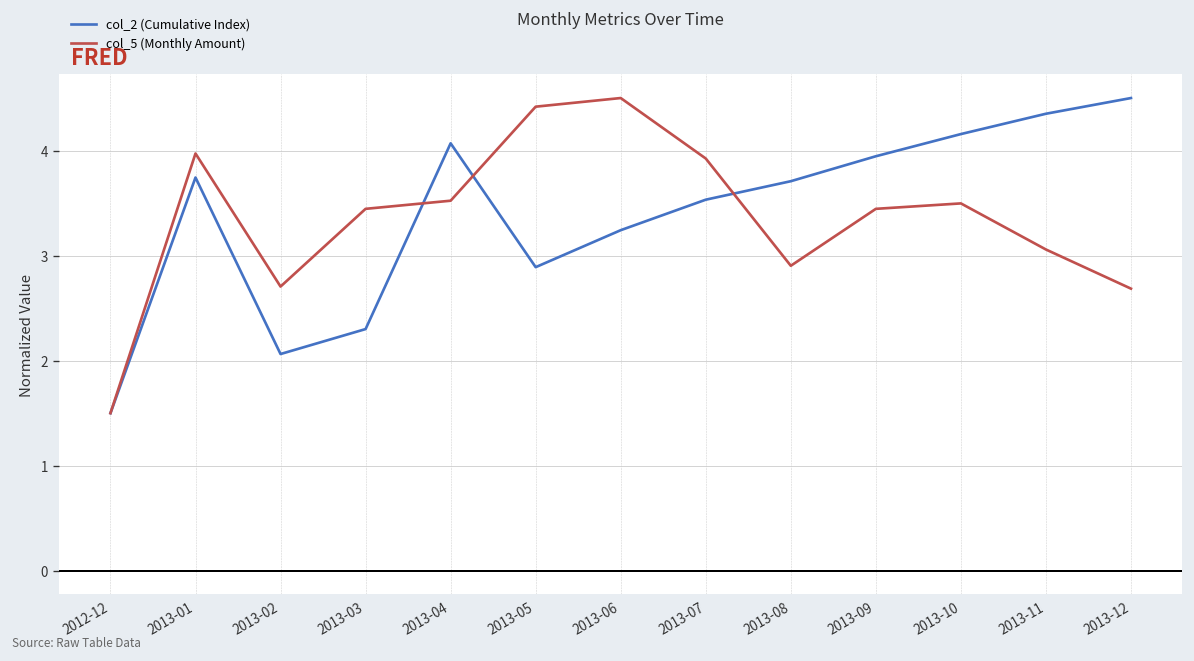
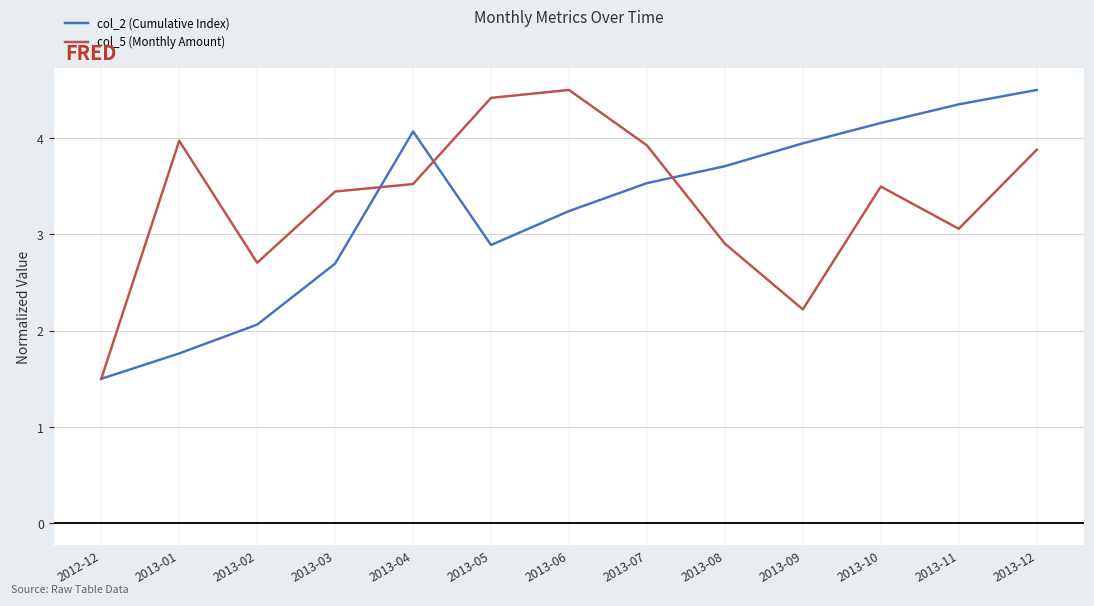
col_2 (Cumulative Index), 2013-01: 3.7 -> 1.8
col_2 (Cumulative Index), 2013-03: 2.3 -> 2.7
col_5 (Monthly Amount), 2013-09: 3.4 -> 2.2
col_5 (Monthly Amount), 2013-12: 2.7 -> 3.9
